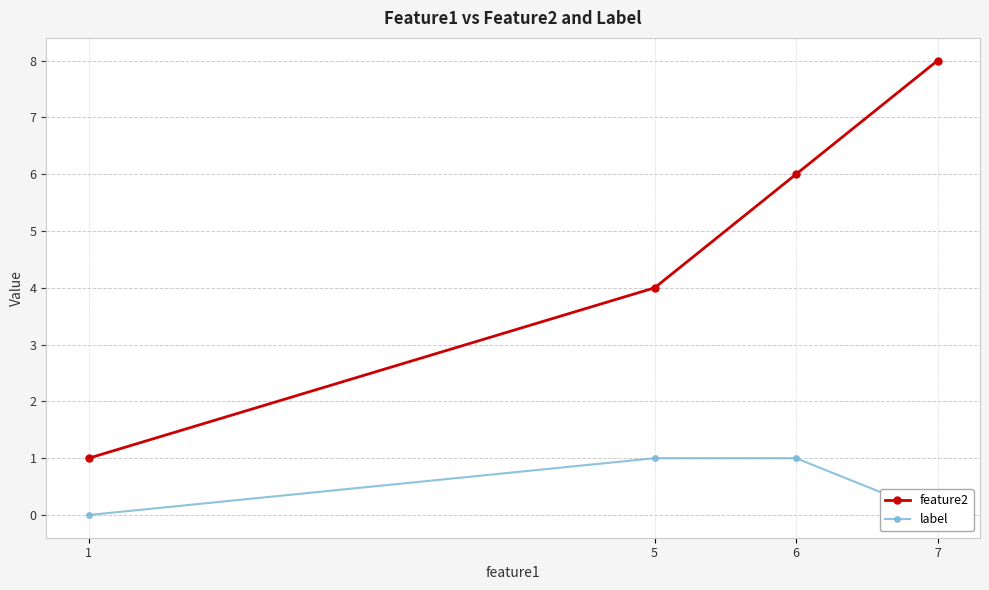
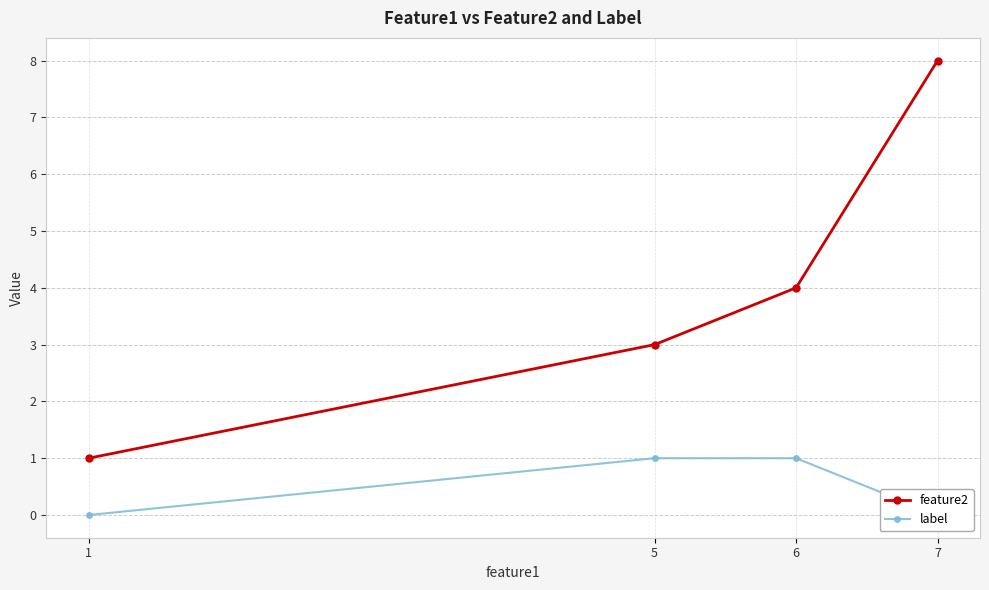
feature2, 5: 4 -> 3
feature2, 6: 6 -> 4
